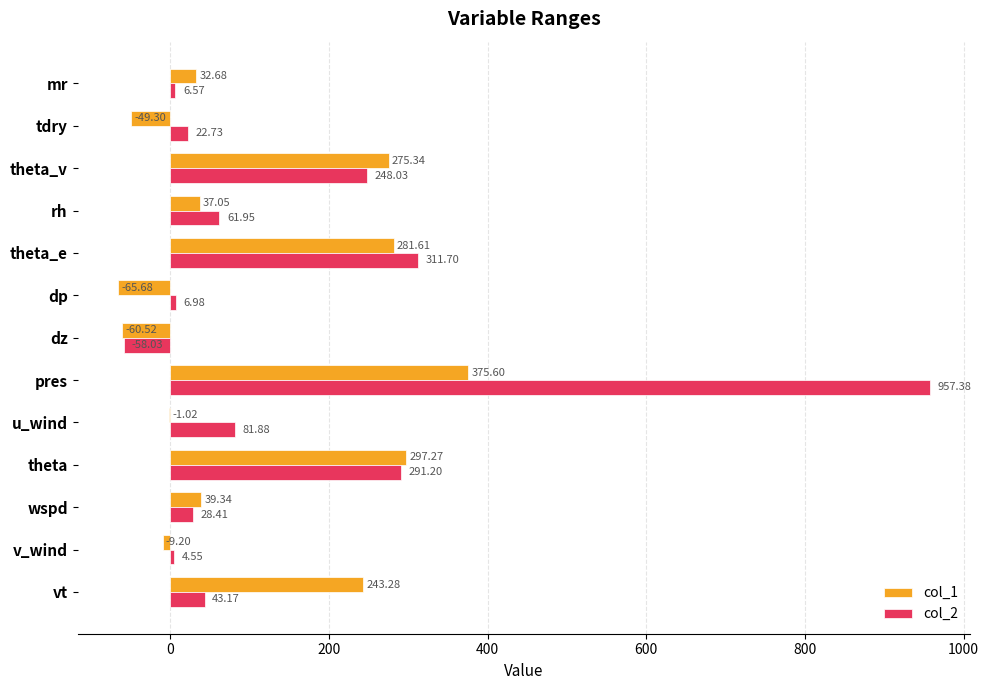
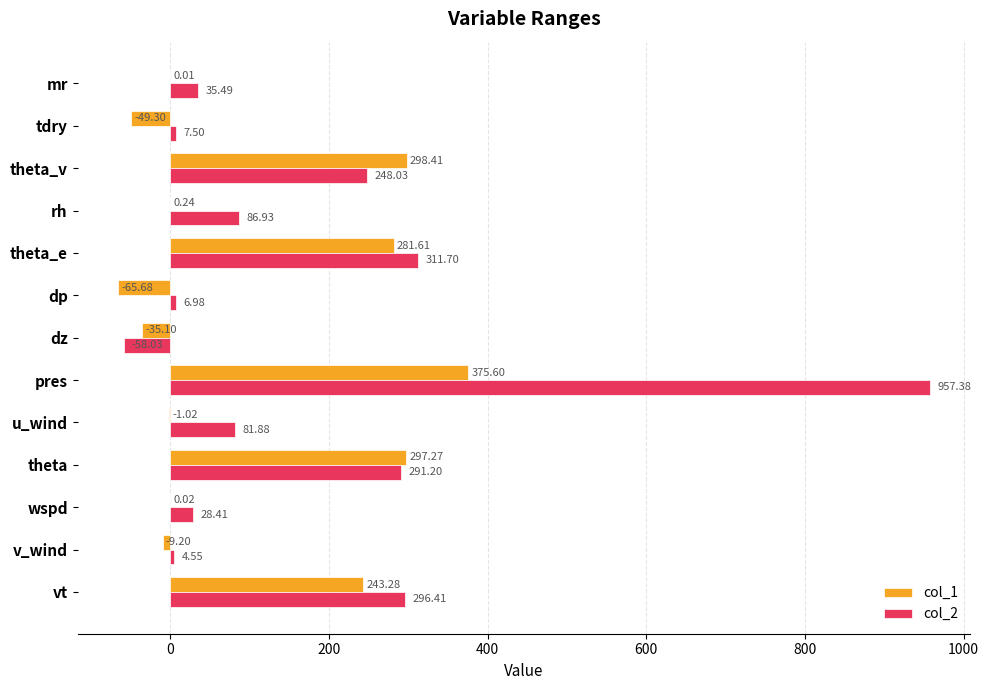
col_1, mr: 32.68 -> 0.01
col_2, mr: 6.57 -> 35.49
col_2, tdry: 22.73 -> 7.50
col_1, theta_v: 275.34 -> 298.41
col_1, rh: 37.05 -> 0.24
col_2, rh: 61.95 -> 86.93
col_1, dz: -60.52 -> -35.10
col_1, wspd: 39.34 -> 0.02
col_2, vt: 43.17 -> 296.41
